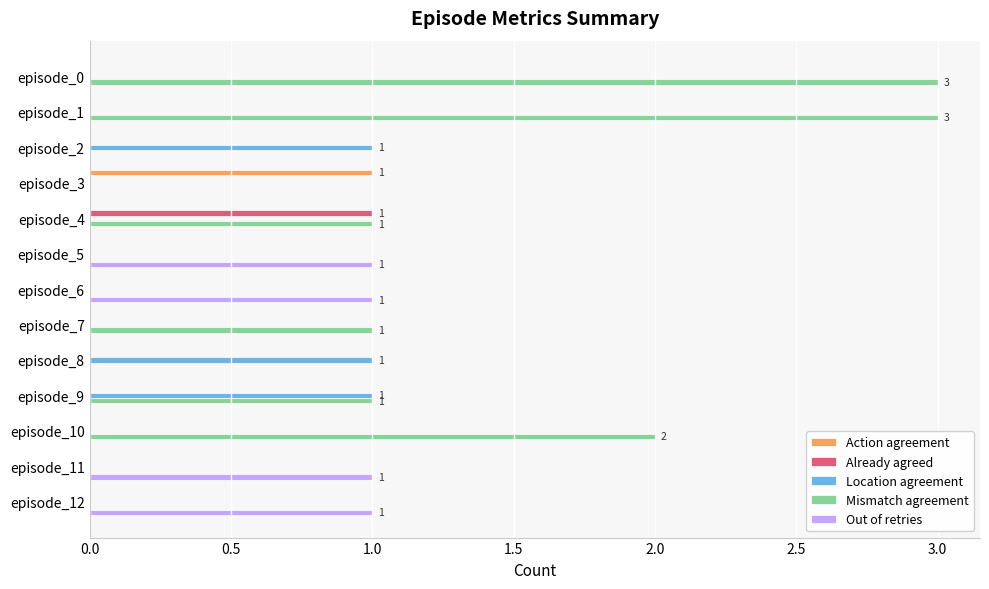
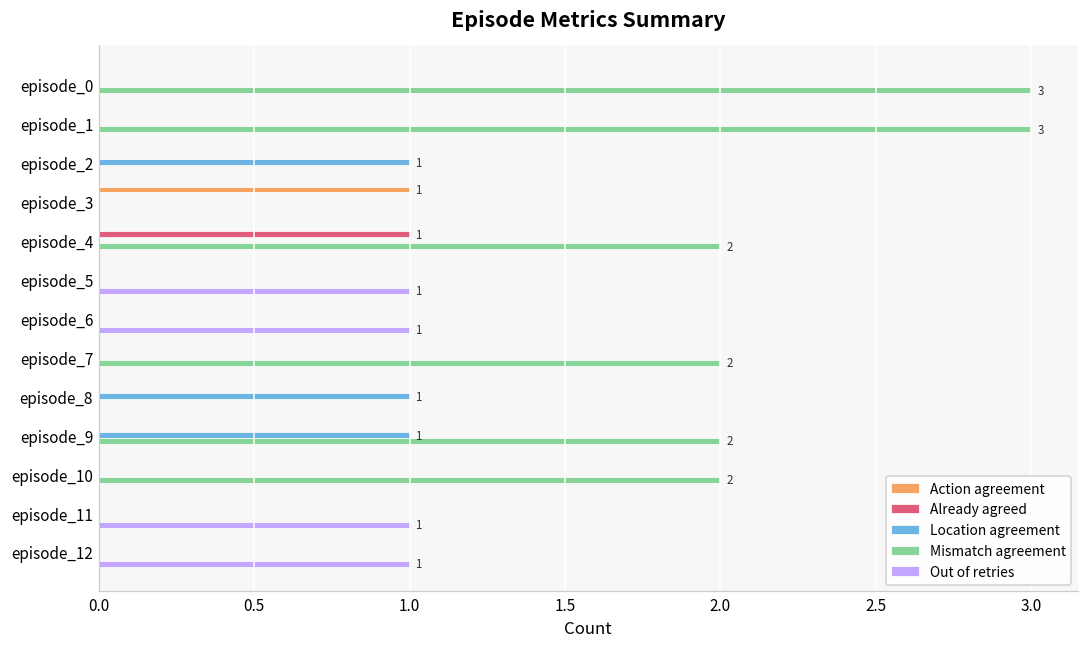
Mismatch agreement, episode_4: 1 -> 2
Mismatch agreement, episode_7: 1 -> 2
Mismatch agreement, episode_9: 1 -> 2
